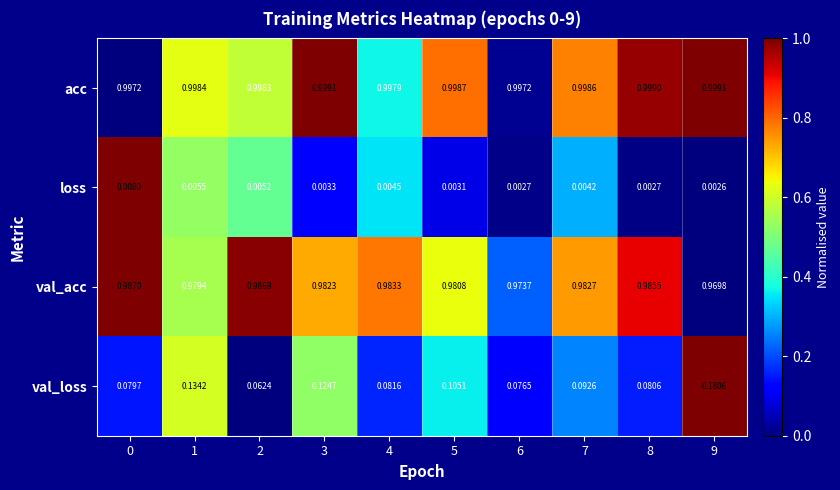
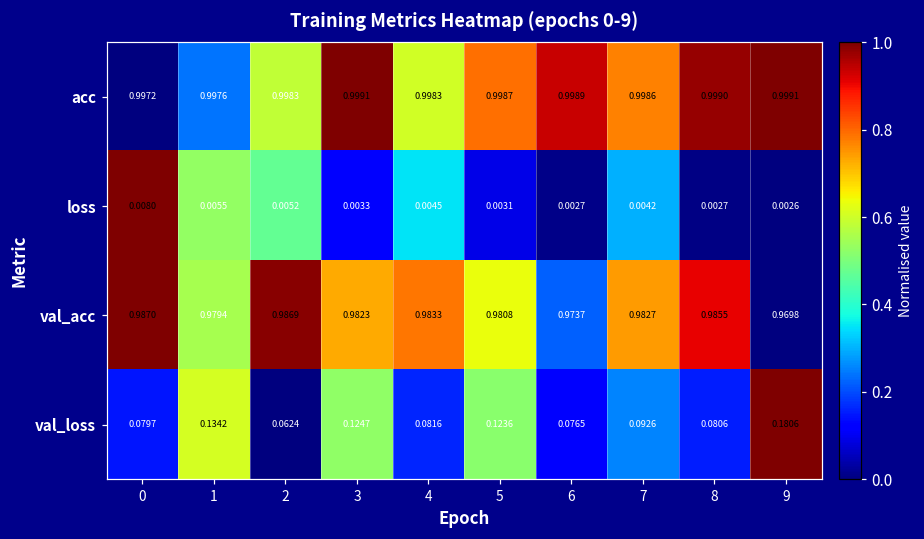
acc, 1: 0.9984 -> 0.9976
acc, 4: 0.9979 -> 0.9983
acc, 6: 0.9972 -> 0.9989
val_loss, 5: 0.1051 -> 0.1236
